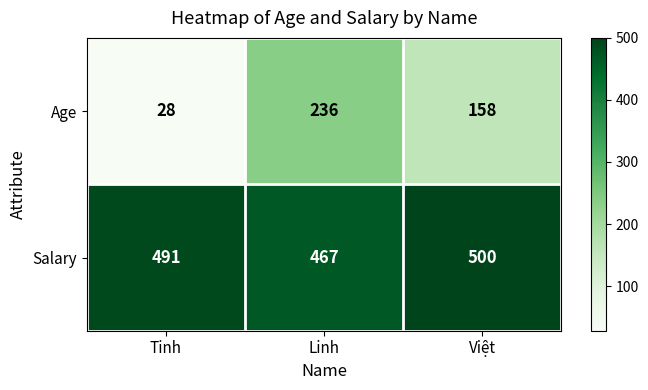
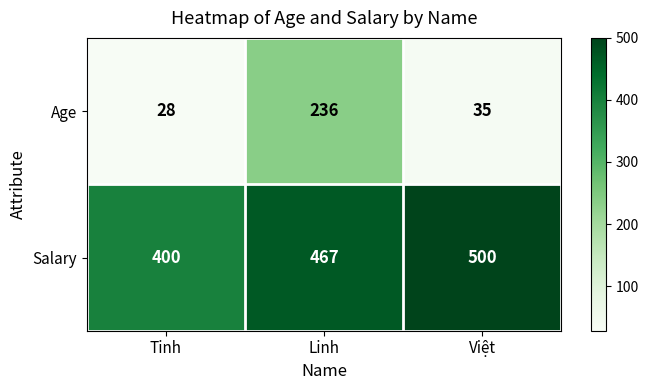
Age, Việt: 158 -> 35
Salary, Tinh: 491 -> 400
